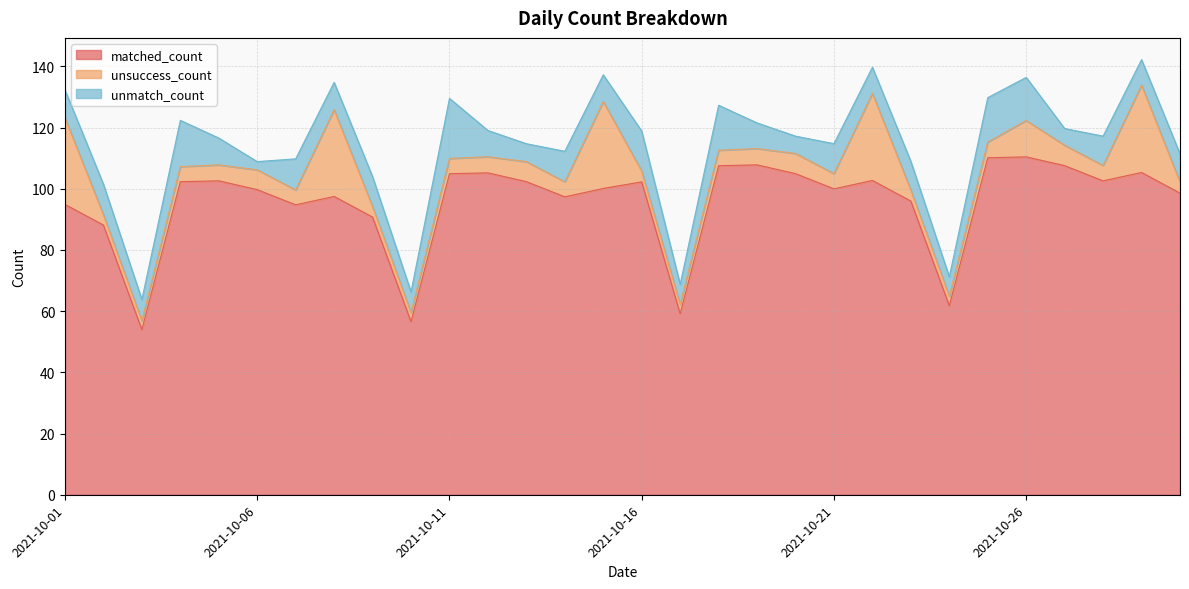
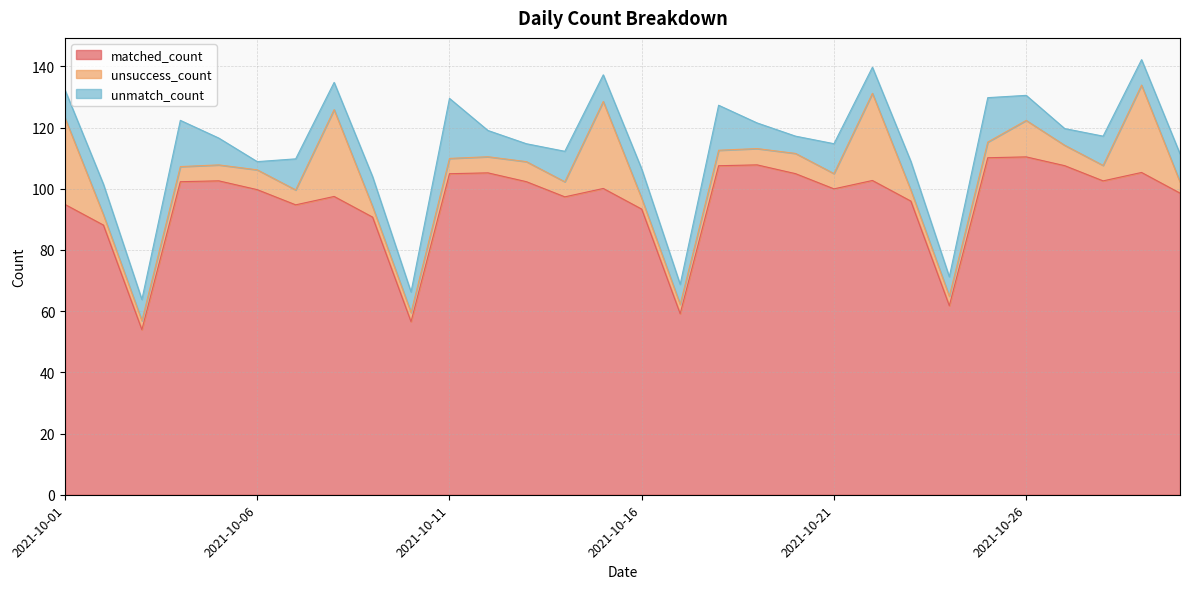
matched_count, 2021-10-16: 102 -> 93
unmatch_count, 2021-10-16: 13 -> 10
unmatch_count, 2021-10-26: 14 -> 8
